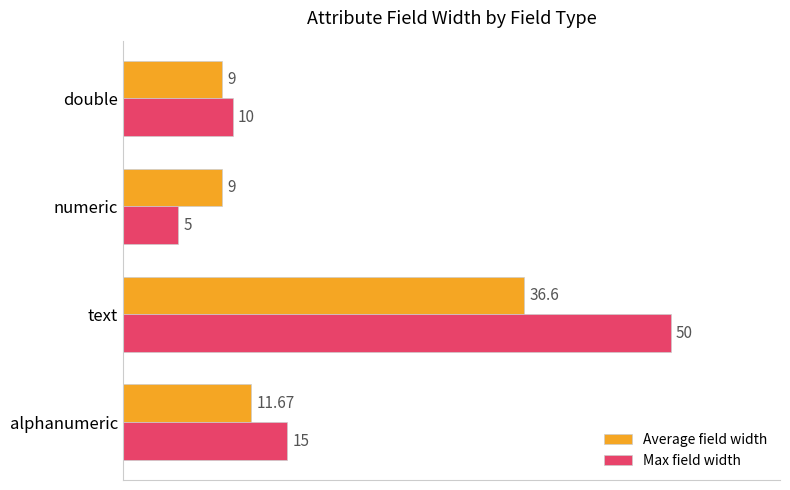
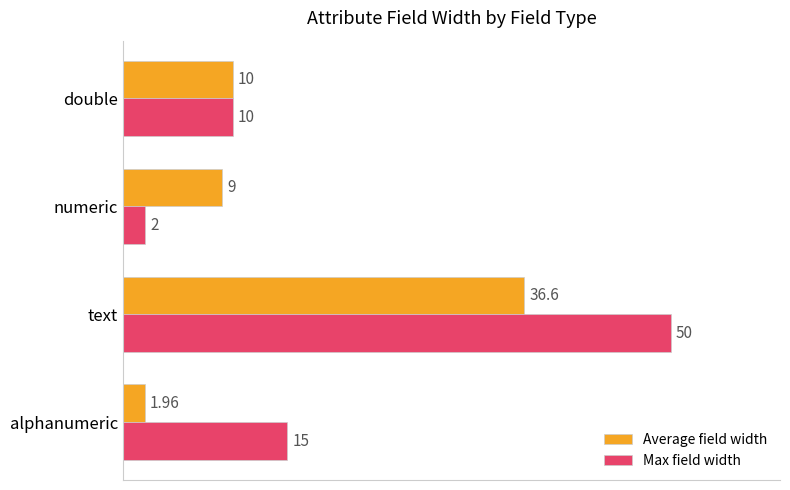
Average field width, double: 9 -> 10
Max field width, numeric: 5 -> 2
Average field width, alphanumeric: 11.67 -> 1.96
